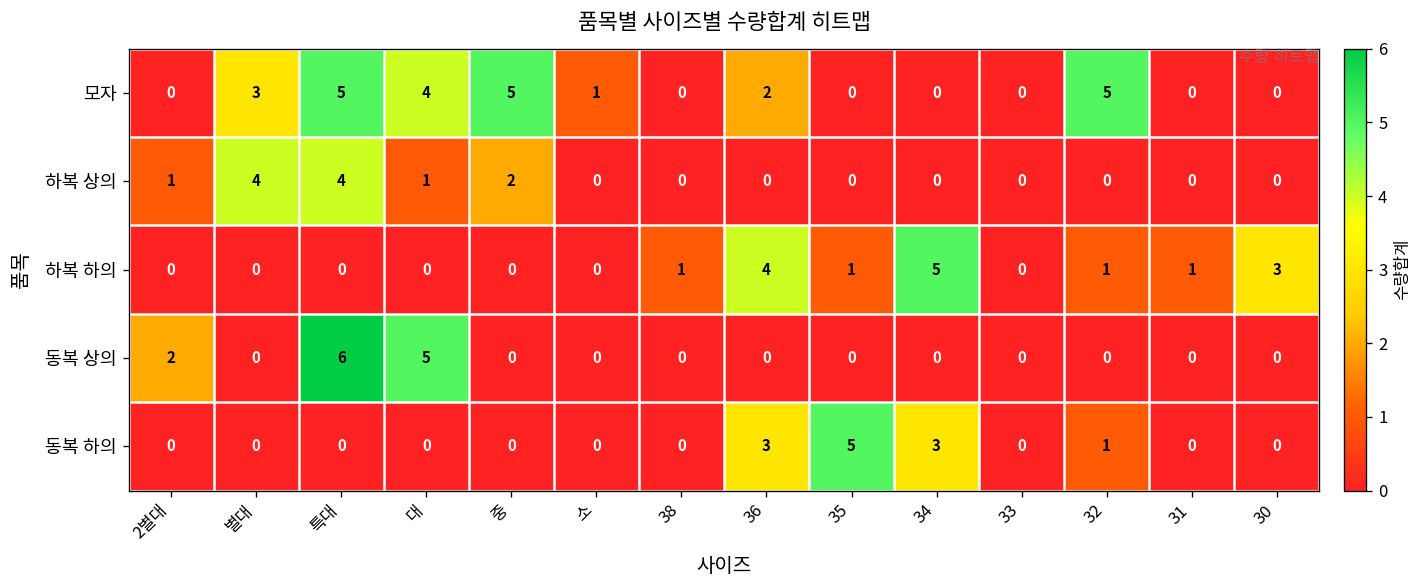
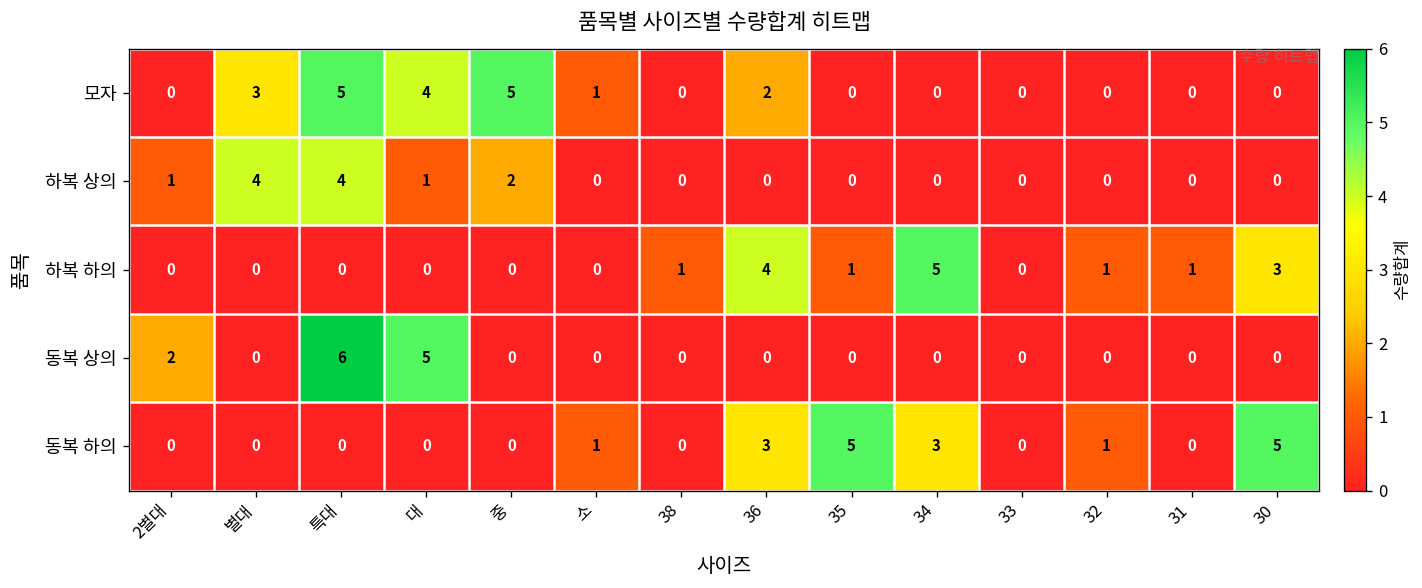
모자, 32: 5 -> 0
동복 하의, 소: 0 -> 1
동복 하의, 30: 0 -> 5
